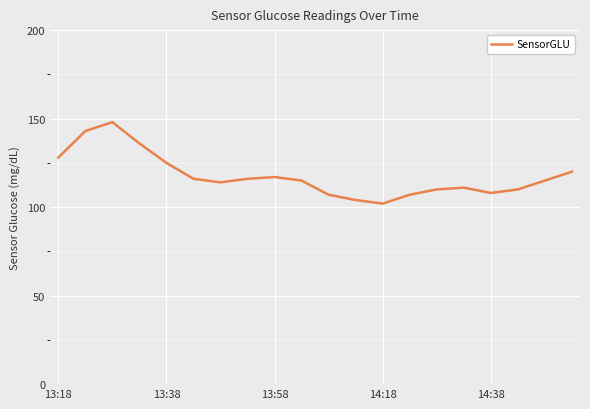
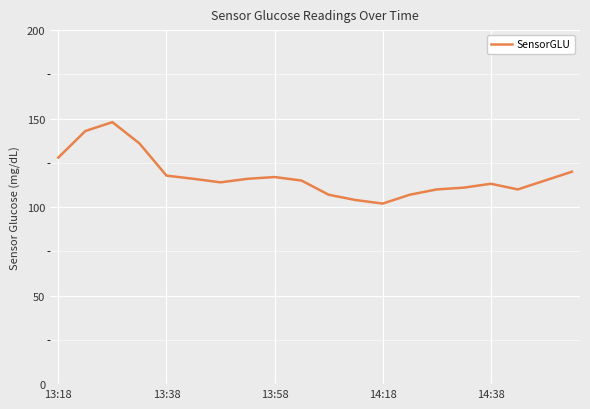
13:38: 125 -> 118
14:38: 108 -> 113
